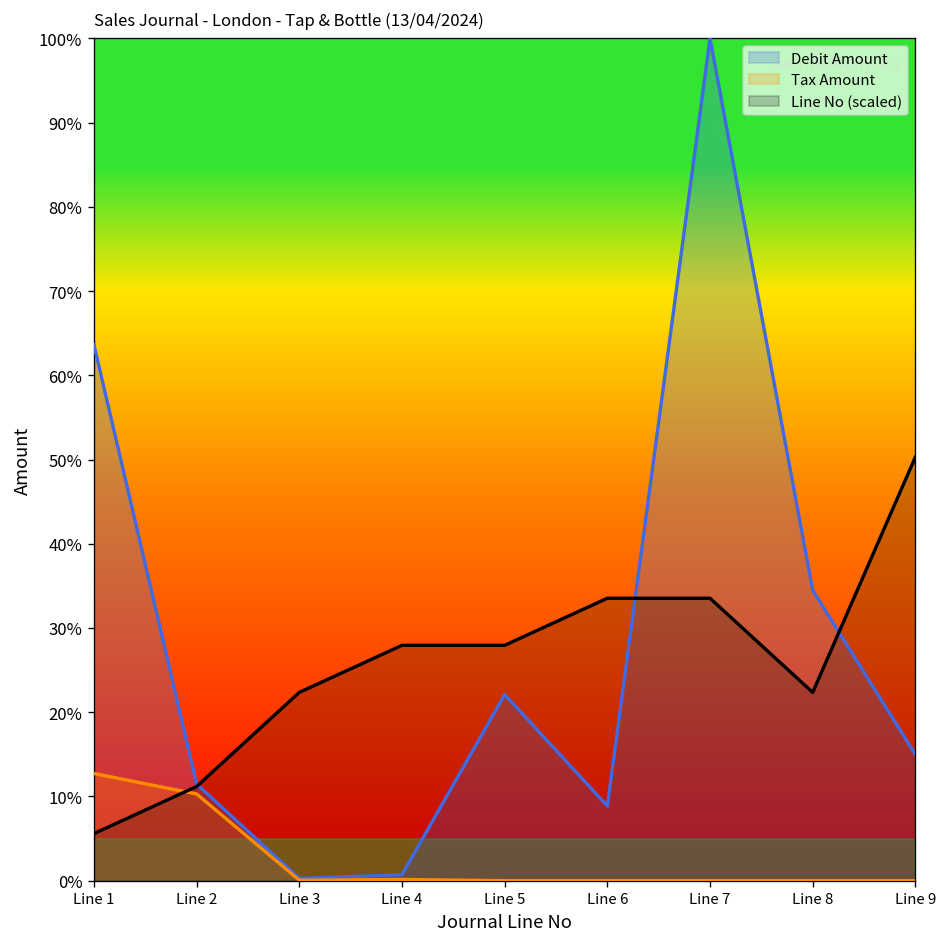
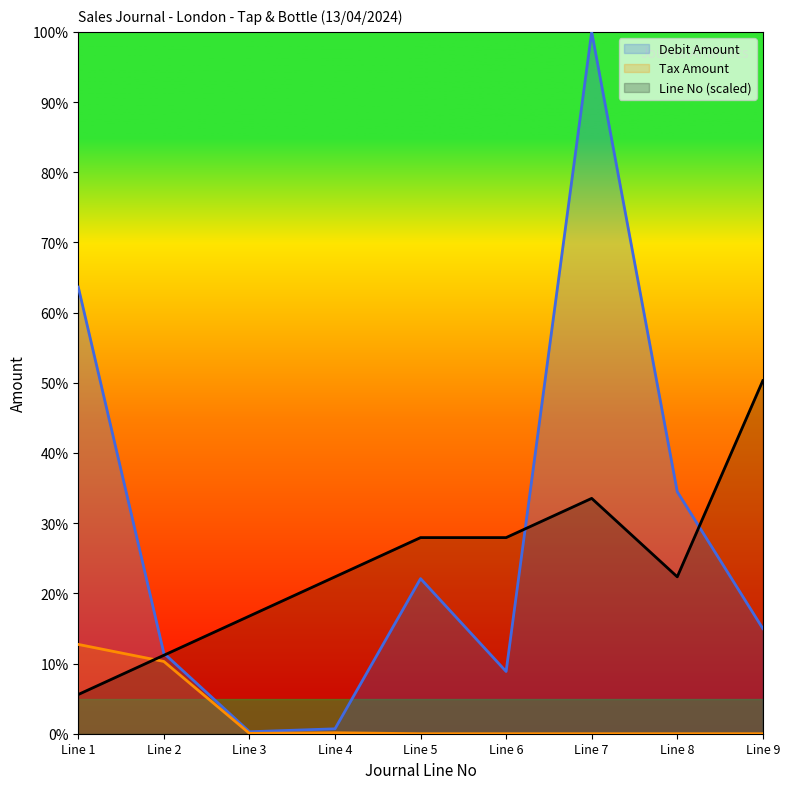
Line No (scaled), Line 3: 22% -> 17%
Line No (scaled), Line 4: 28% -> 22%
Line No (scaled), Line 6: 34% -> 28%
